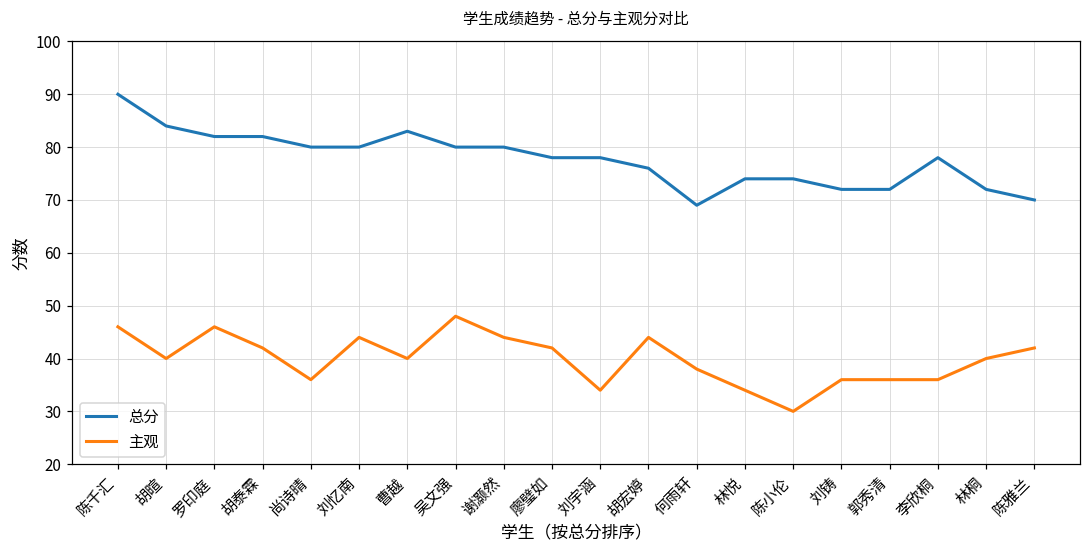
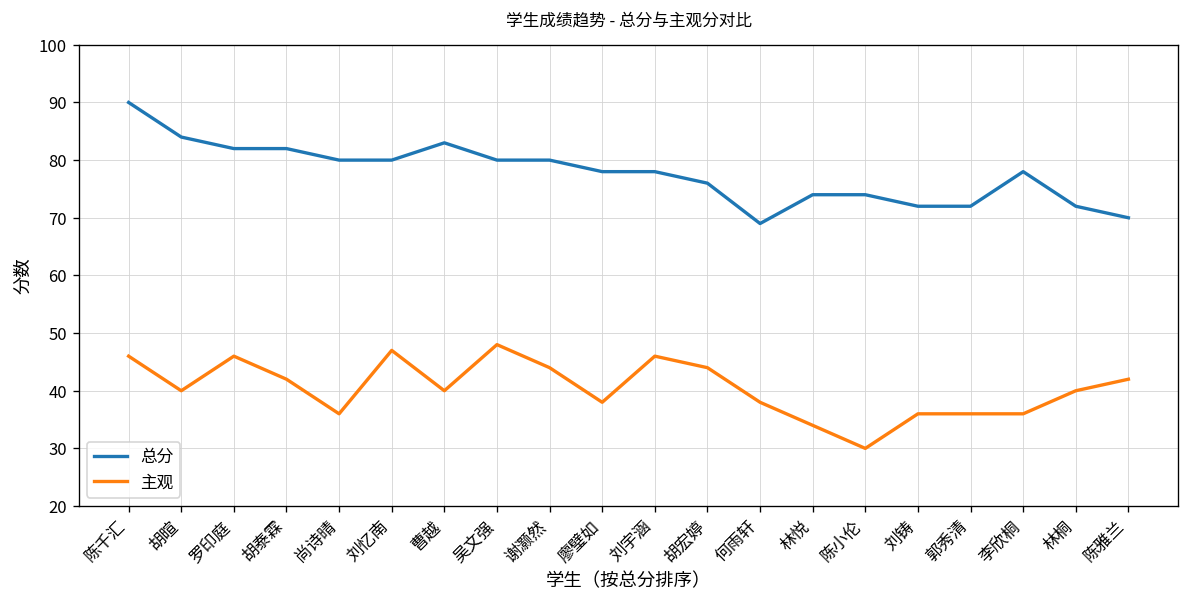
主观, 刘忆南: 44 -> 47
主观, 廖璧如: 42 -> 38
主观, 刘宇涵: 34 -> 46
